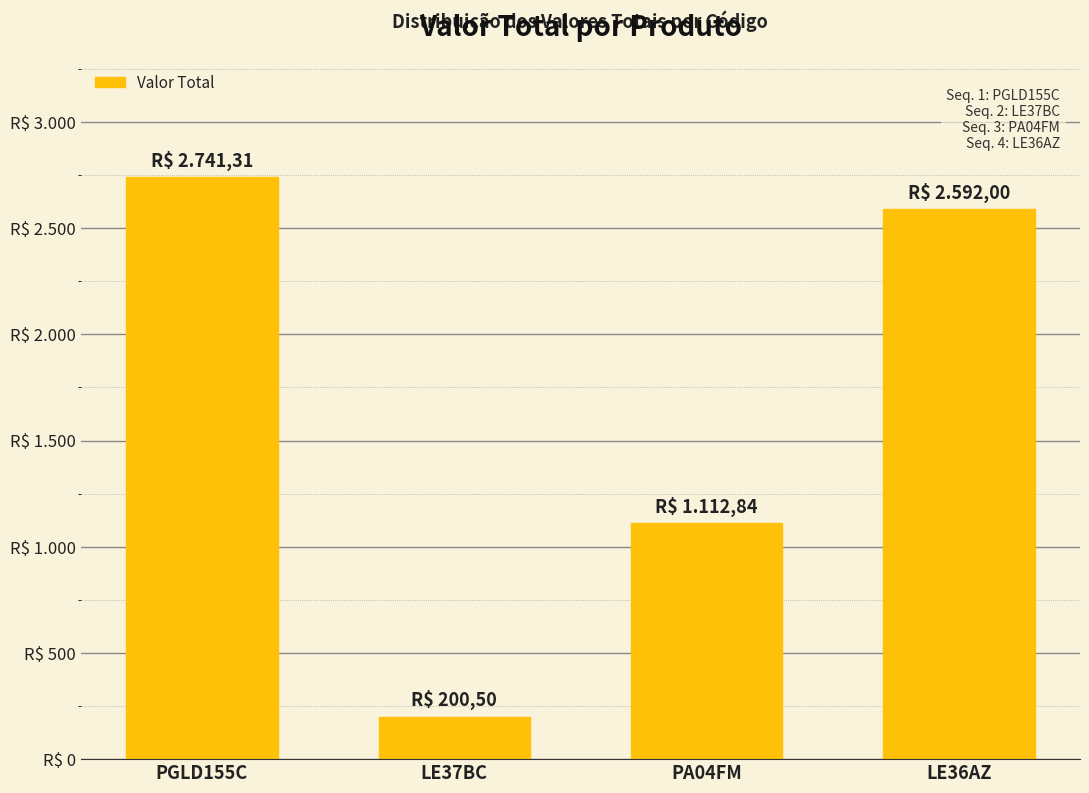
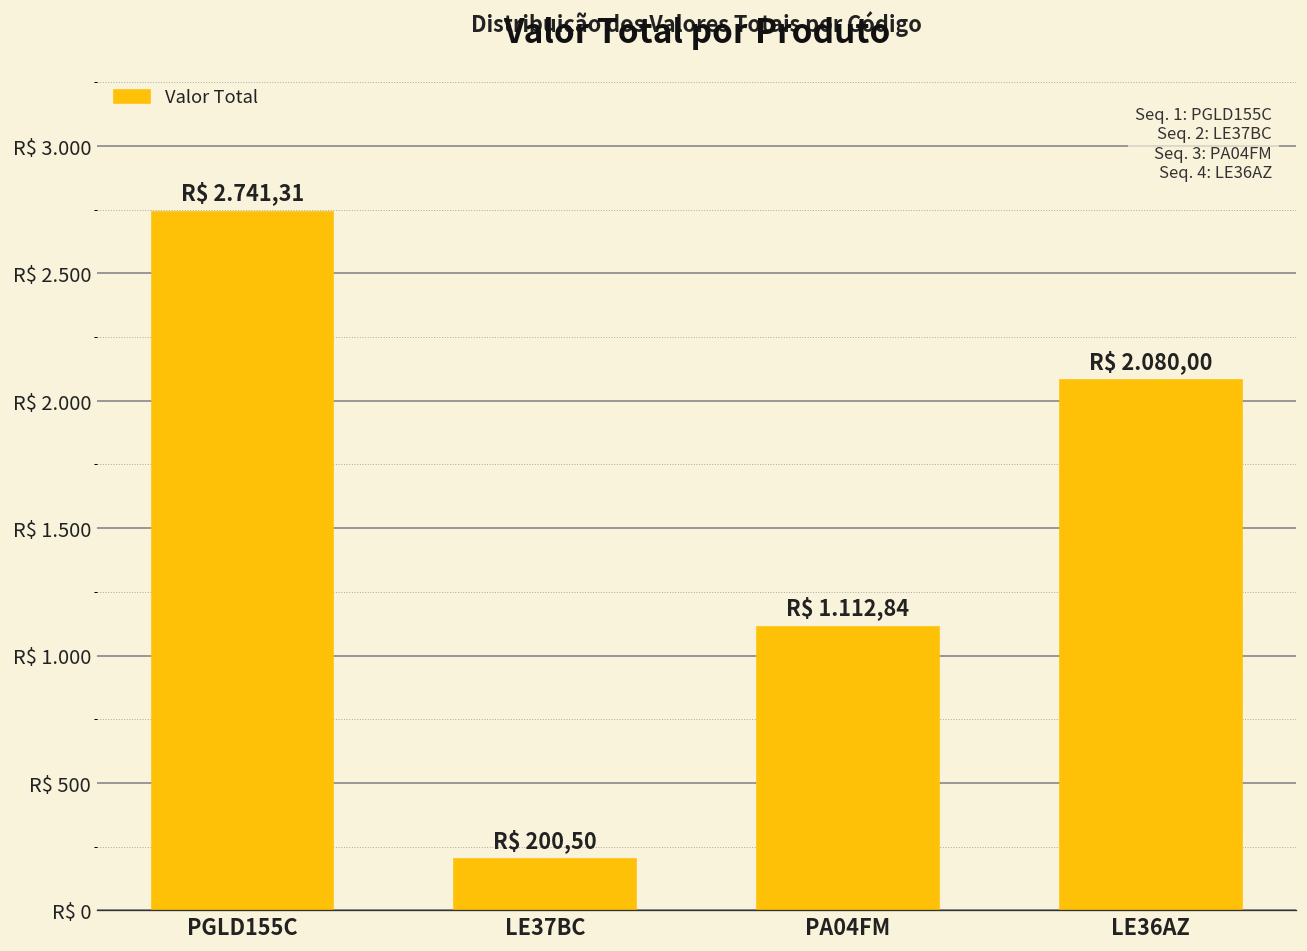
LE36AZ: 2.592,00 -> 2.080,00
